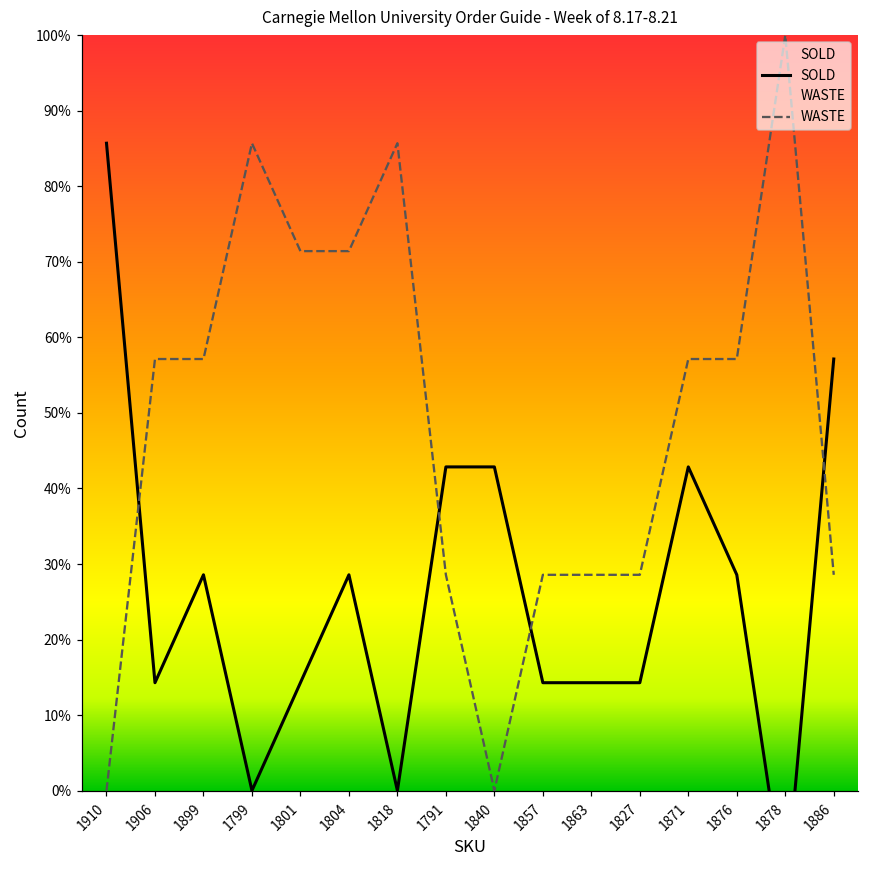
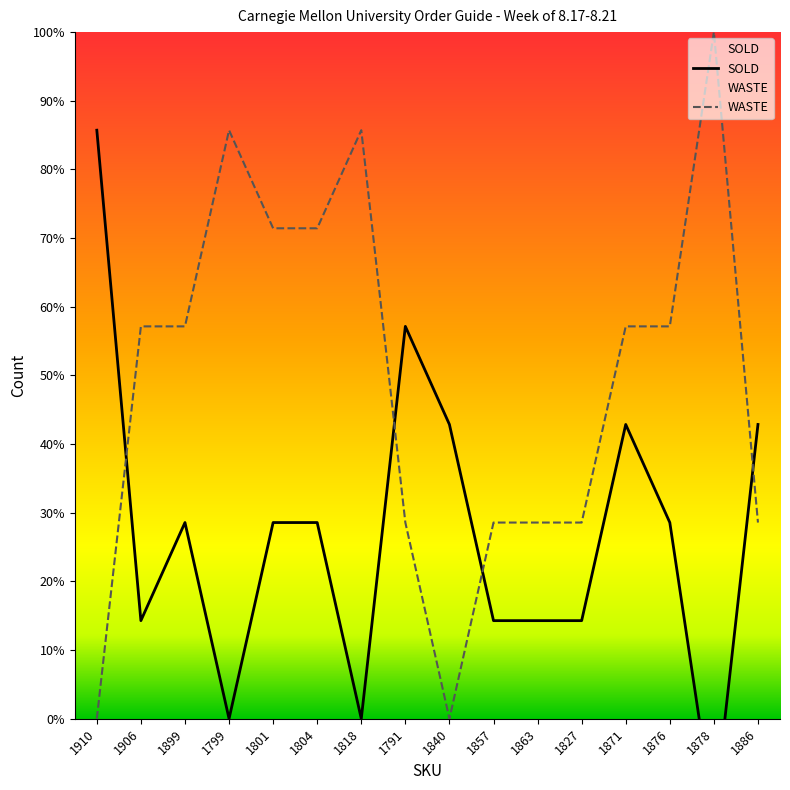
SOLD, 1801: 14% -> 29%
SOLD, 1791: 43% -> 57%
SOLD, 1886: 57% -> 43%
